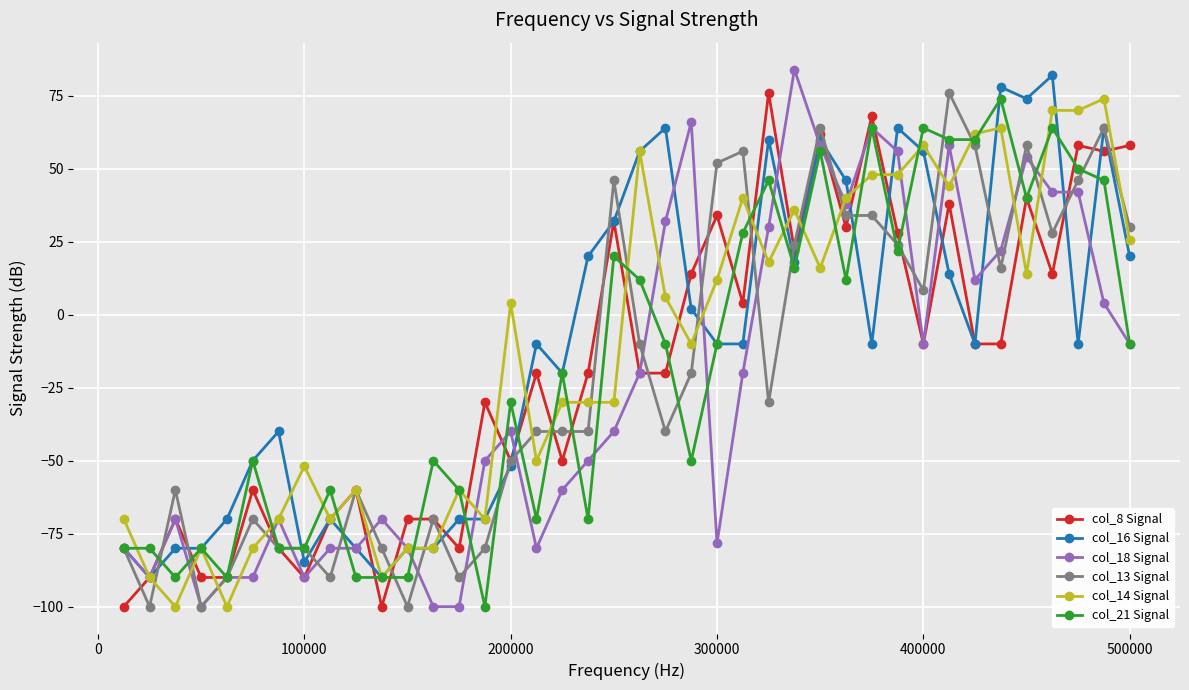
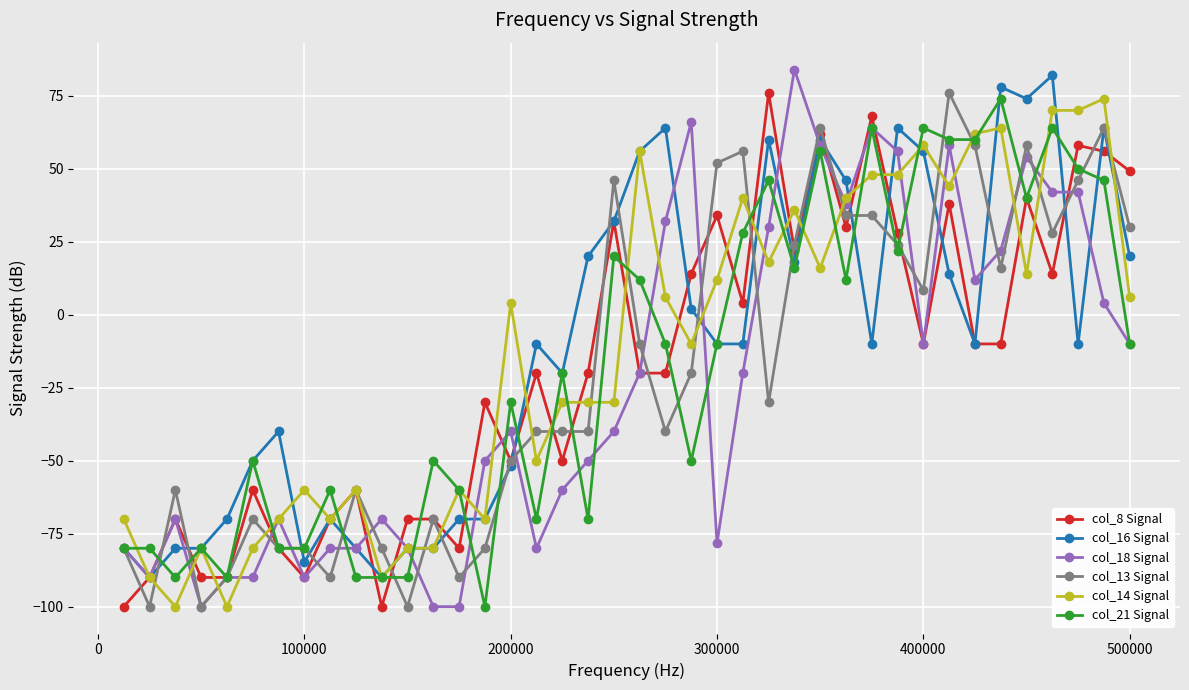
col_14 Signal, 100000: -52 -> -60
col_8 Signal, 500000: 58 -> 49
col_14 Signal, 500000: 26 -> 6
